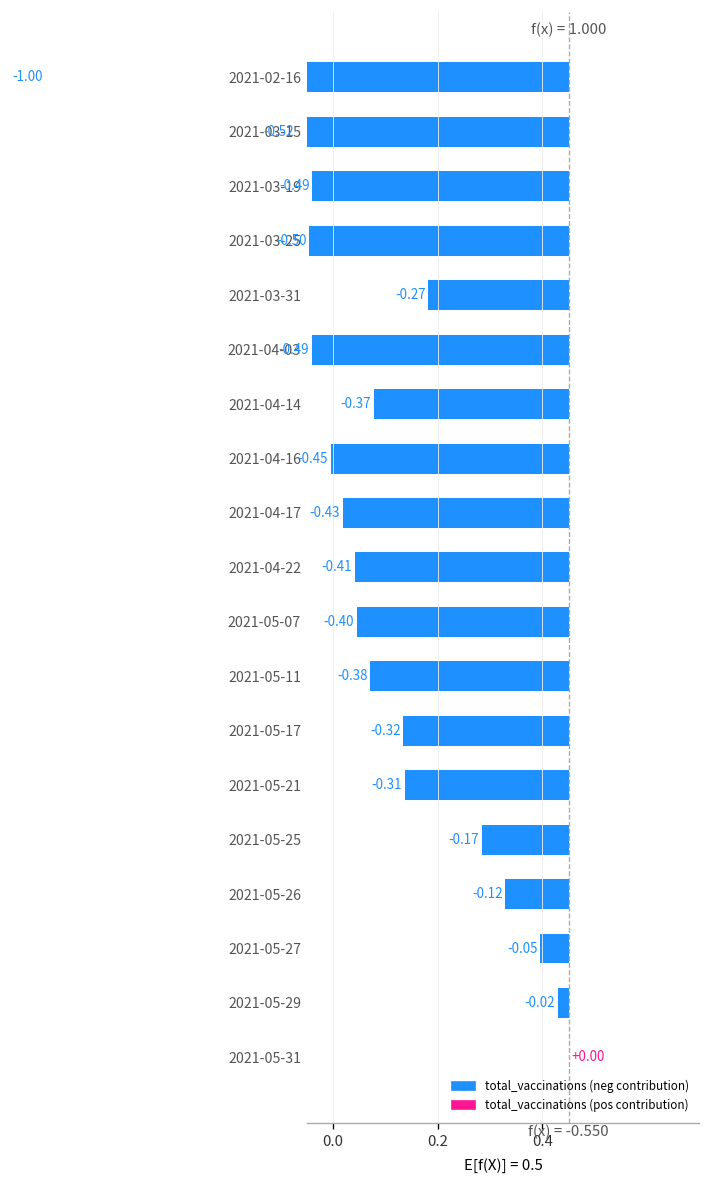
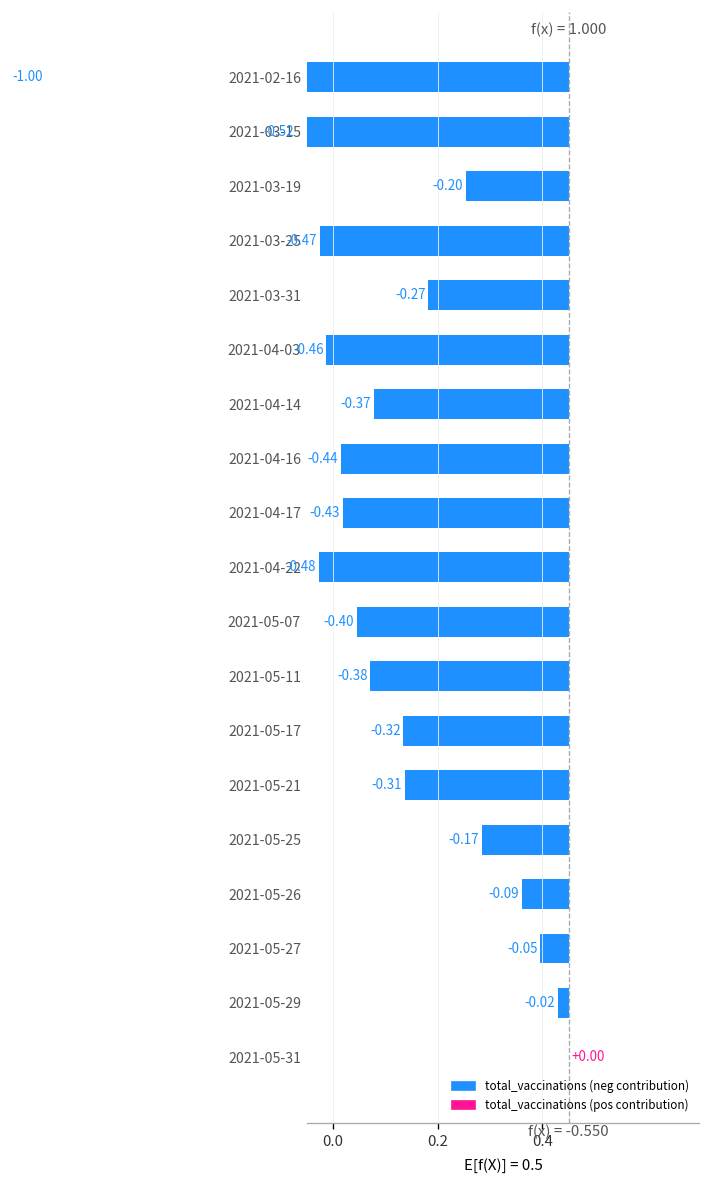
2021-03-19: -0.49 -> -0.20
2021-03-25: -0.50 -> -0.47
2021-04-03: -0.49 -> -0.46
2021-04-16: -0.45 -> -0.44
2021-04-22: -0.41 -> -0.48
2021-05-26: -0.12 -> -0.09
